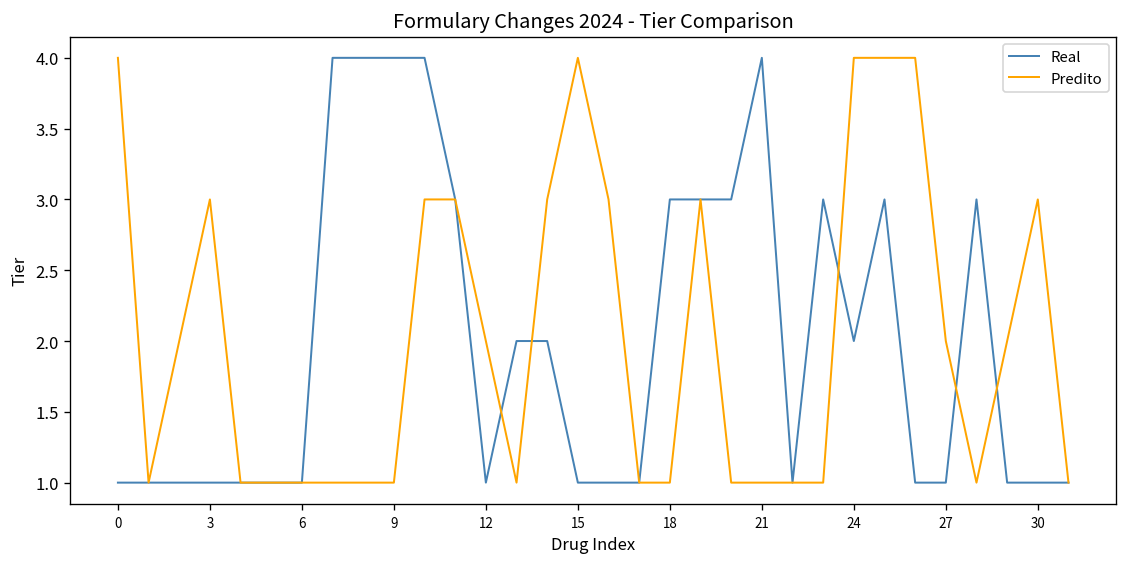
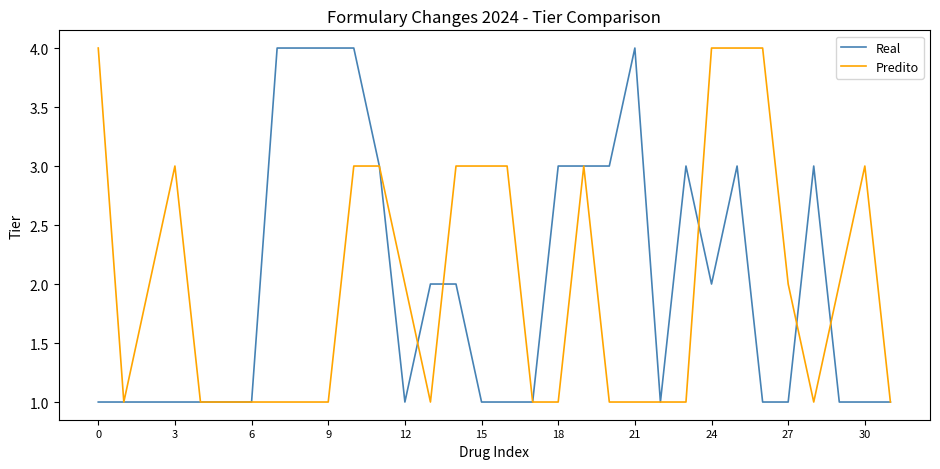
Predito, 15: 4 -> 3
